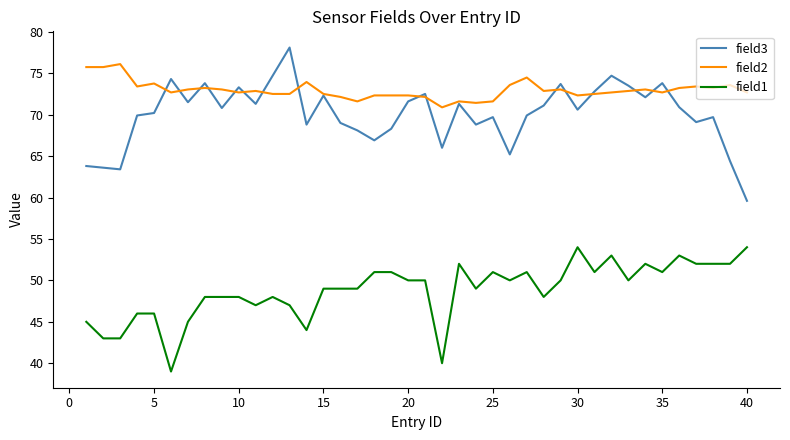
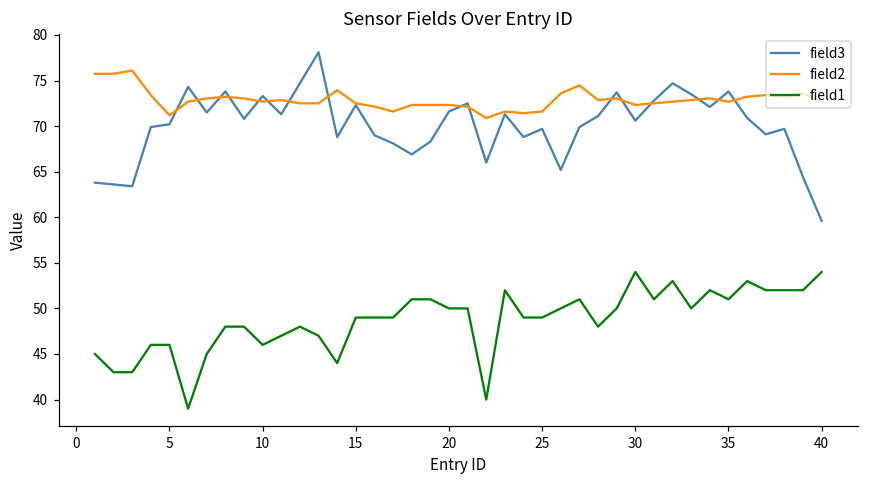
field2, 5: 74 -> 71
field1, 10: 48 -> 46
field1, 25: 51 -> 49
